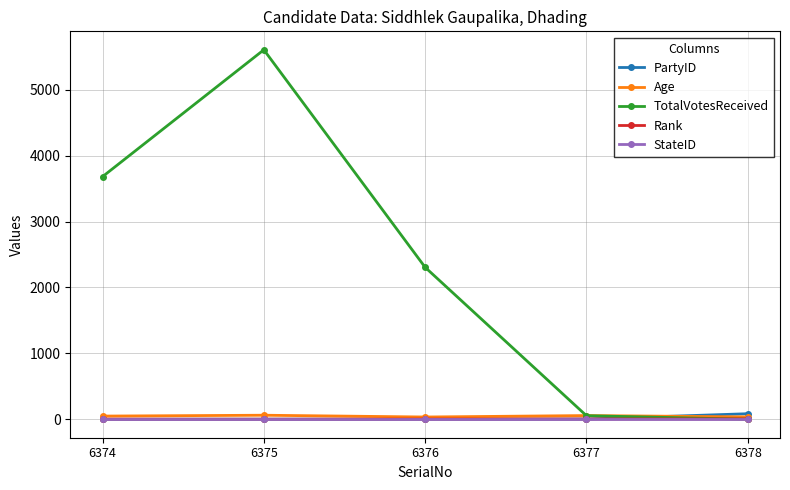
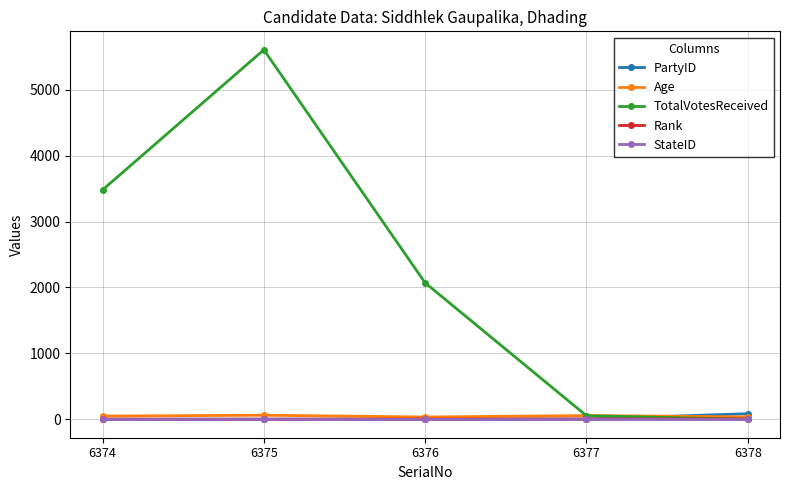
TotalVotesReceived, 6374: 3700 -> 3500
TotalVotesReceived, 6376: 2300 -> 2100
